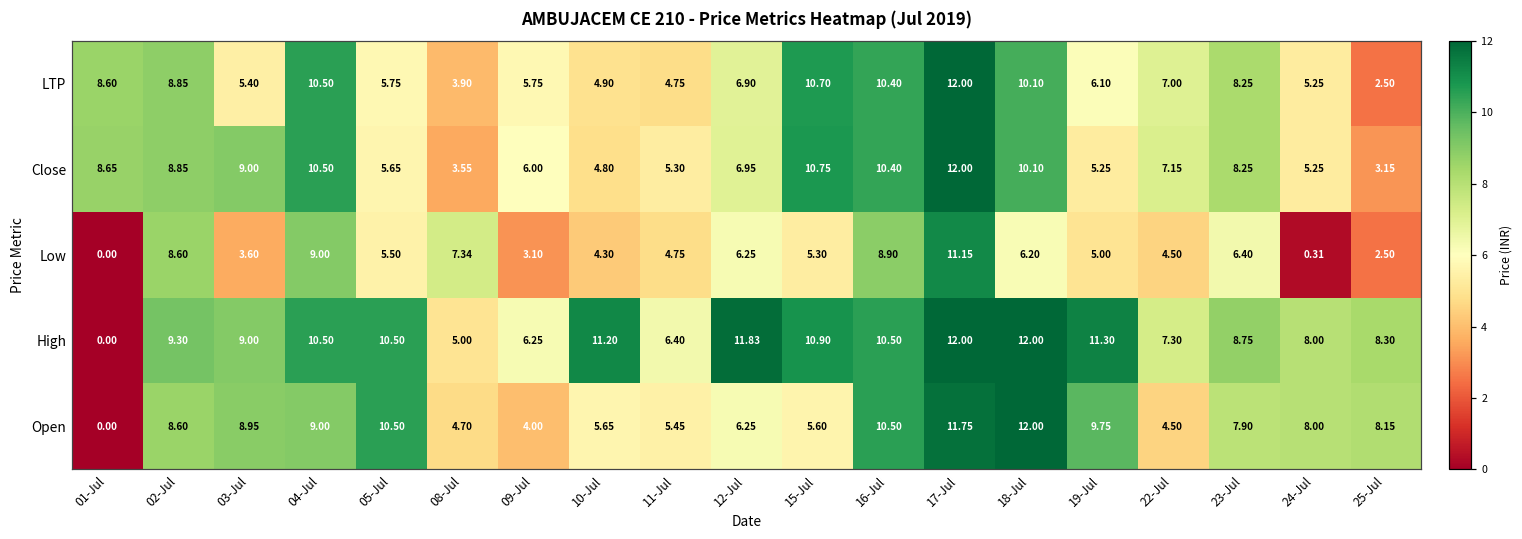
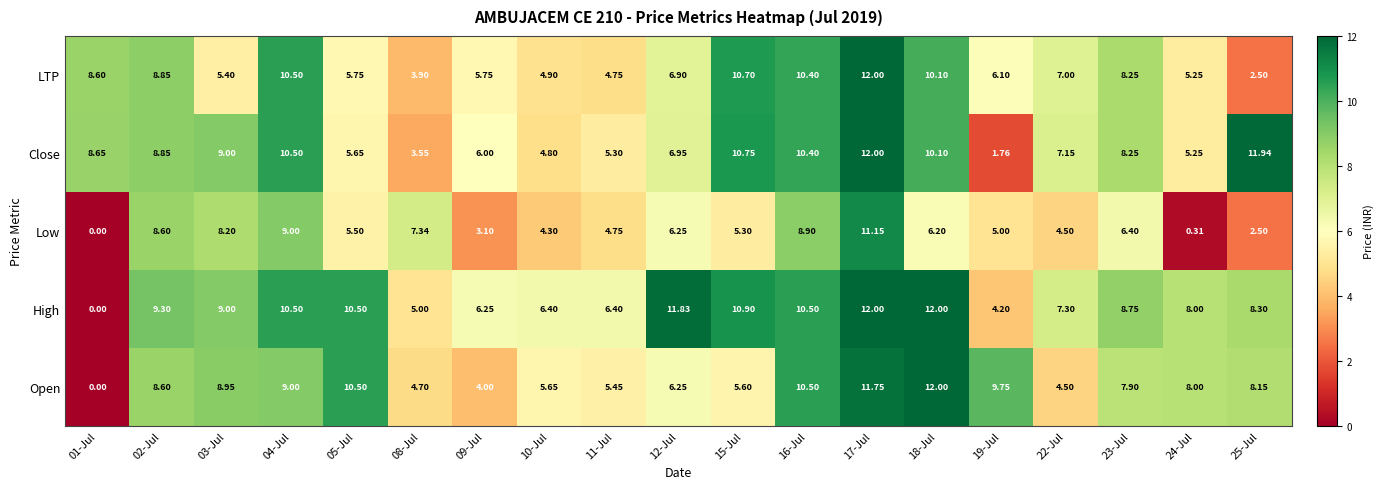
Close, 19-Jul: 5.25 -> 1.76
Close, 25-Jul: 3.15 -> 11.94
Low, 03-Jul: 3.60 -> 8.20
High, 10-Jul: 11.20 -> 6.40
High, 19-Jul: 11.30 -> 4.20
